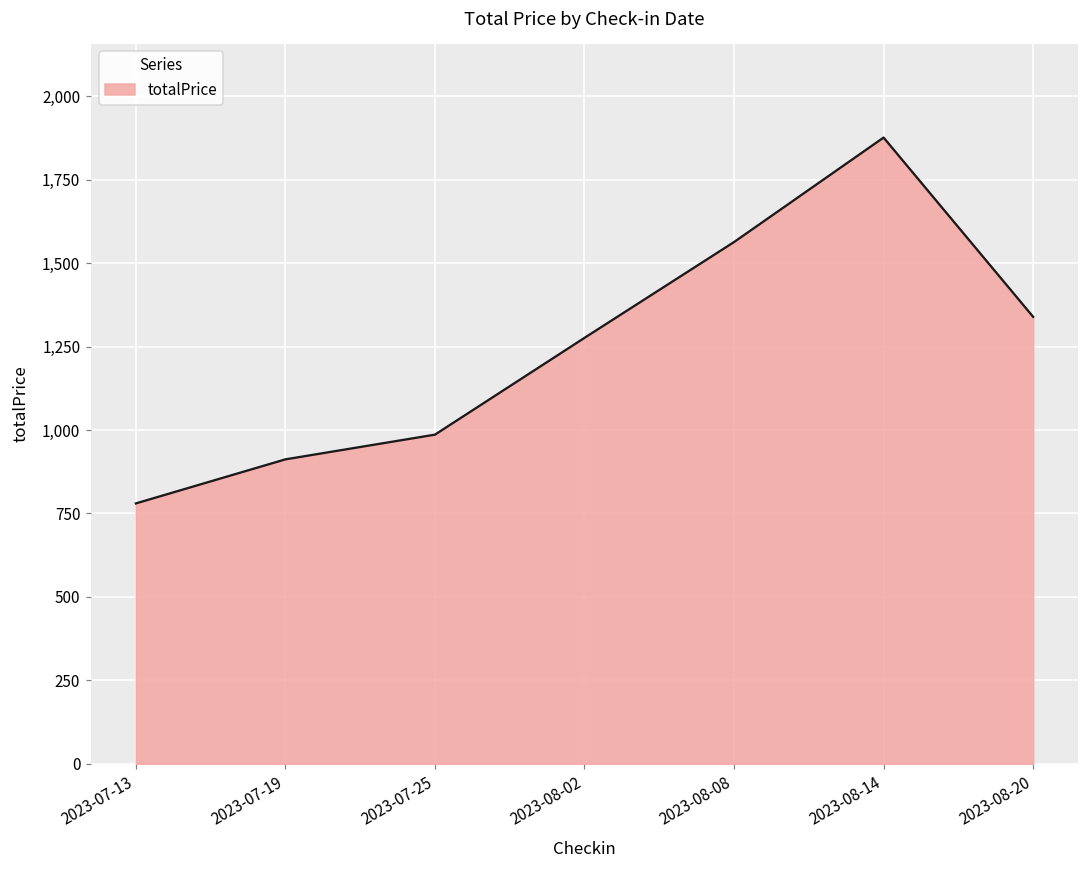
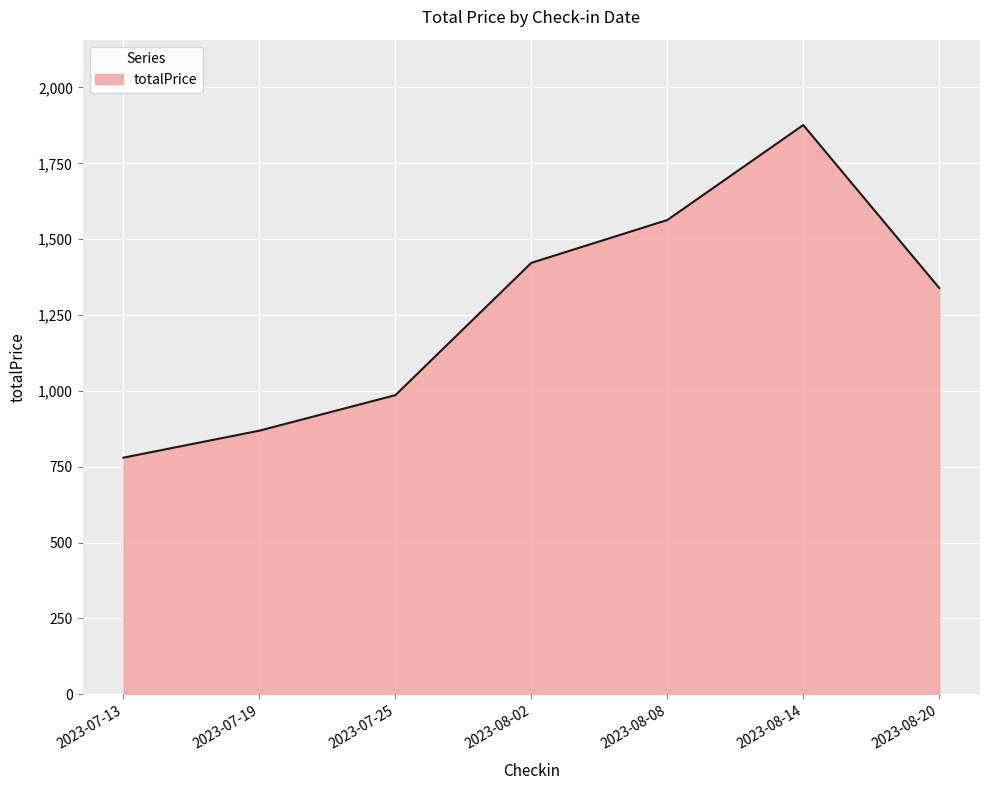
2023-07-19: 910 -> 870
2023-08-02: 1,280 -> 1,420
